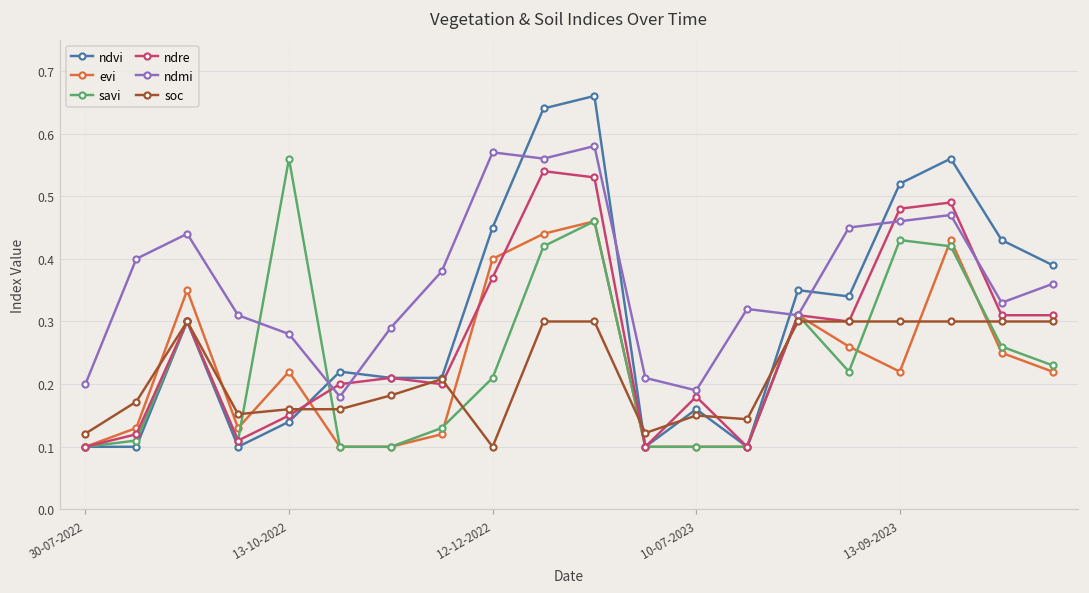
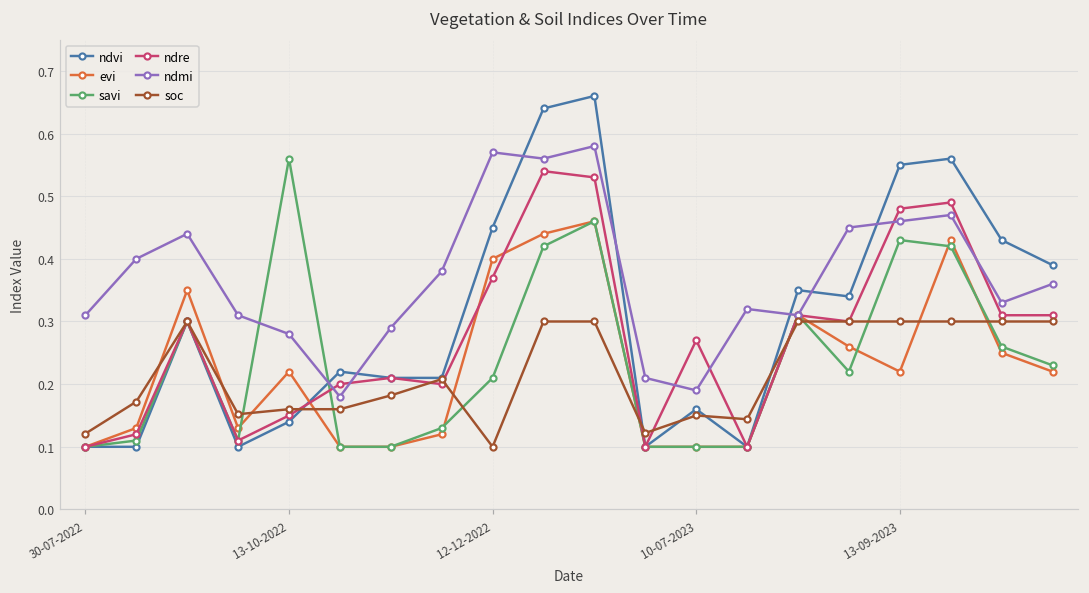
ndmi, 30-07-2022: 0.20 -> 0.31
ndre, 10-07-2023: 0.18 -> 0.27
ndvi, 13-09-2023: 0.52 -> 0.55
